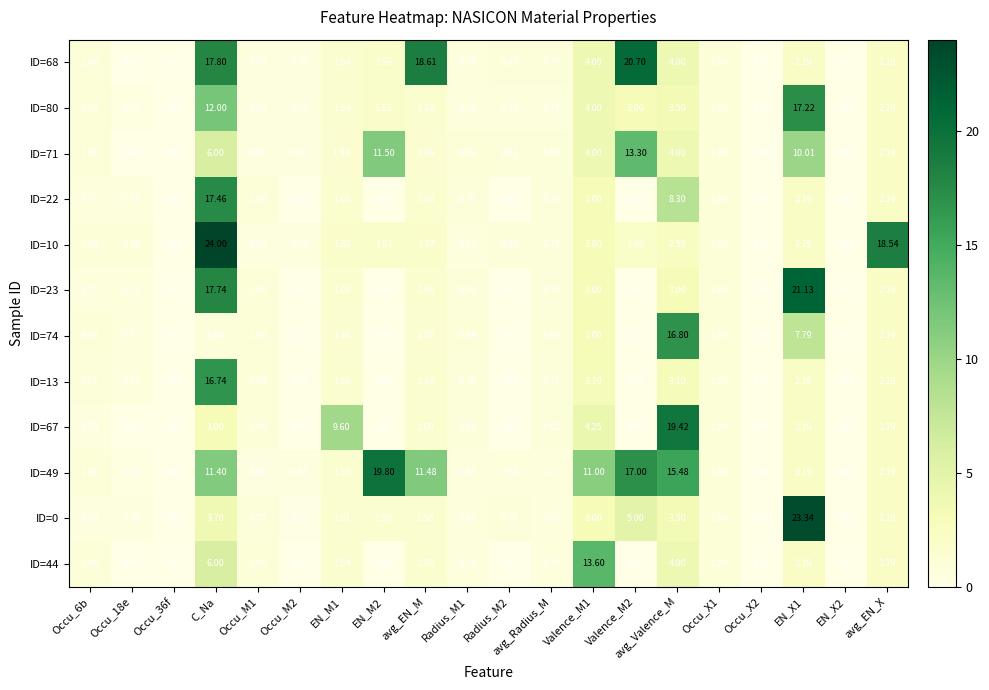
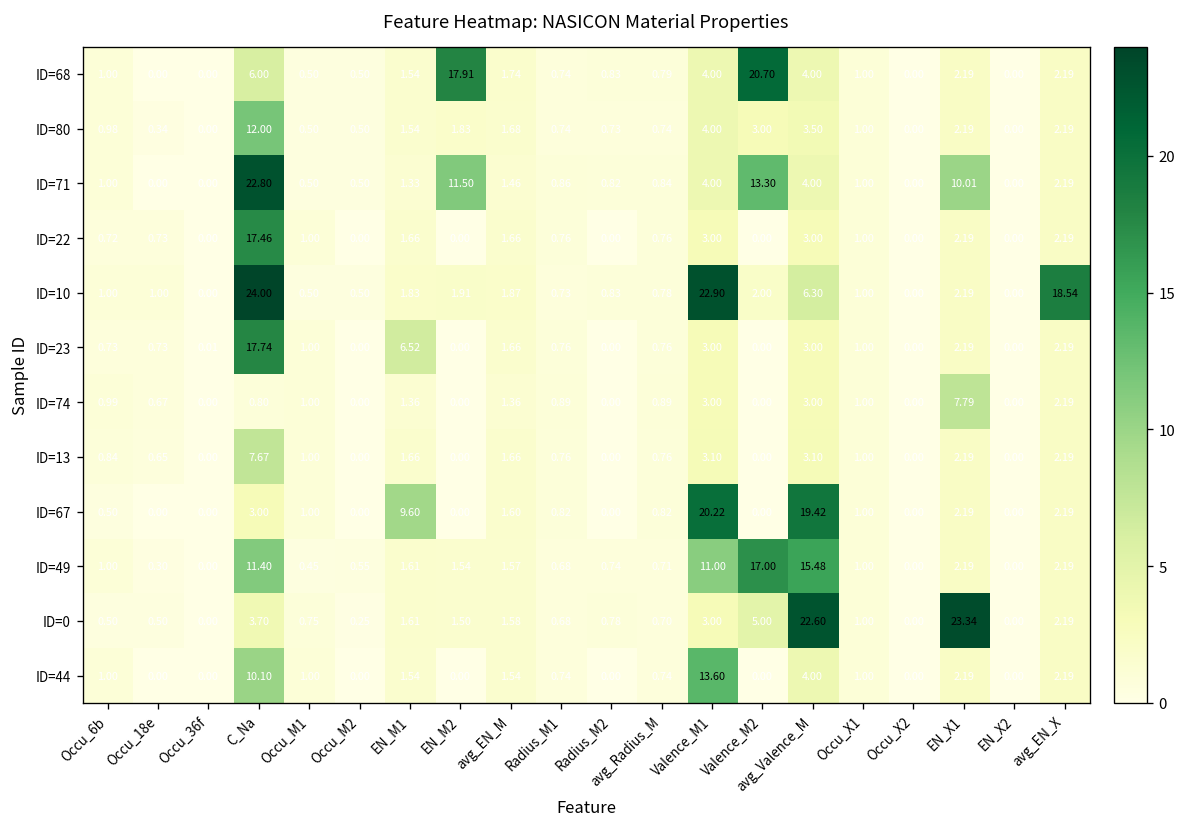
ID=68, C_Na: 17.80 -> 6.00
ID=68, EN_M2: 1.96 -> 17.91
ID=68, avg_EN_M: 18.61 -> 1.74
ID=80, EN_X1: 17.22 -> 2.19
ID=71, C_Na: 6.00 -> 22.80
ID=22, avg_Valence_M: 8.30 -> 3.00
ID=10, Valence_M1: 3.00 -> 22.90
ID=10, avg_Valence_M: 2.50 -> 6.30
ID=23, EN_M1: 1.66 -> 6.52
ID=23, EN_X1: 21.13 -> 2.19
ID=74, avg_Valence_M: 16.80 -> 3.00
ID=13, C_Na: 16.74 -> 7.67
ID=67, Valence_M1: 4.25 -> 20.22
ID=49, EN_M2: 19.80 -> 1.54
ID=49, avg_EN_M: 11.48 -> 1.57
ID=0, avg_Valence_M: 3.50 -> 22.60
ID=44, C_Na: 6.00 -> 10.10
